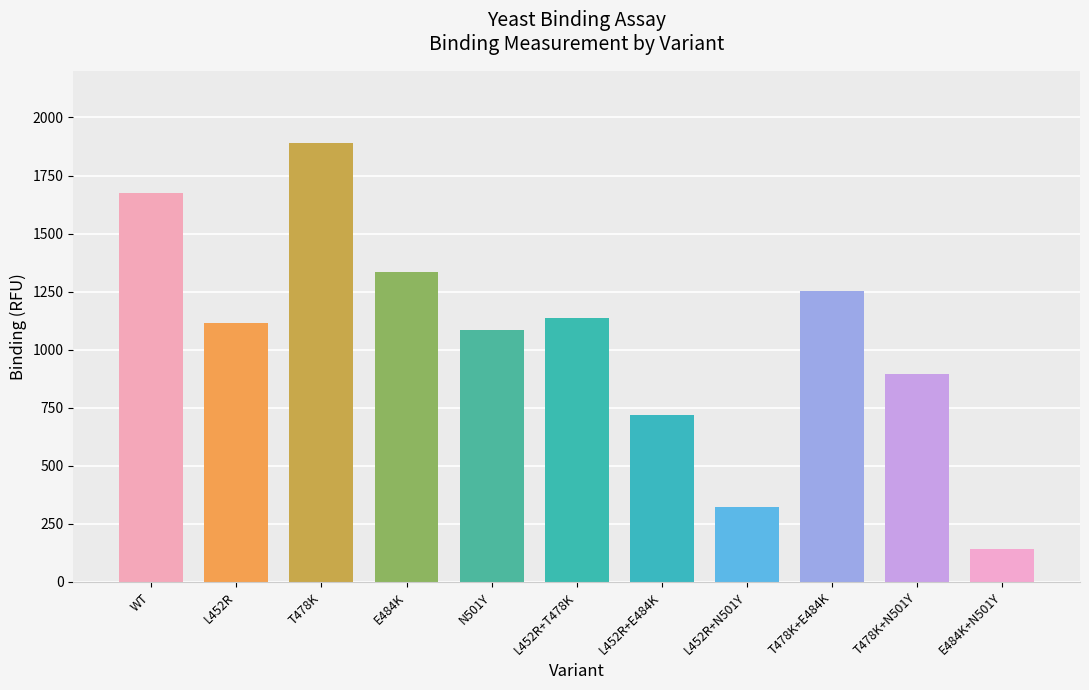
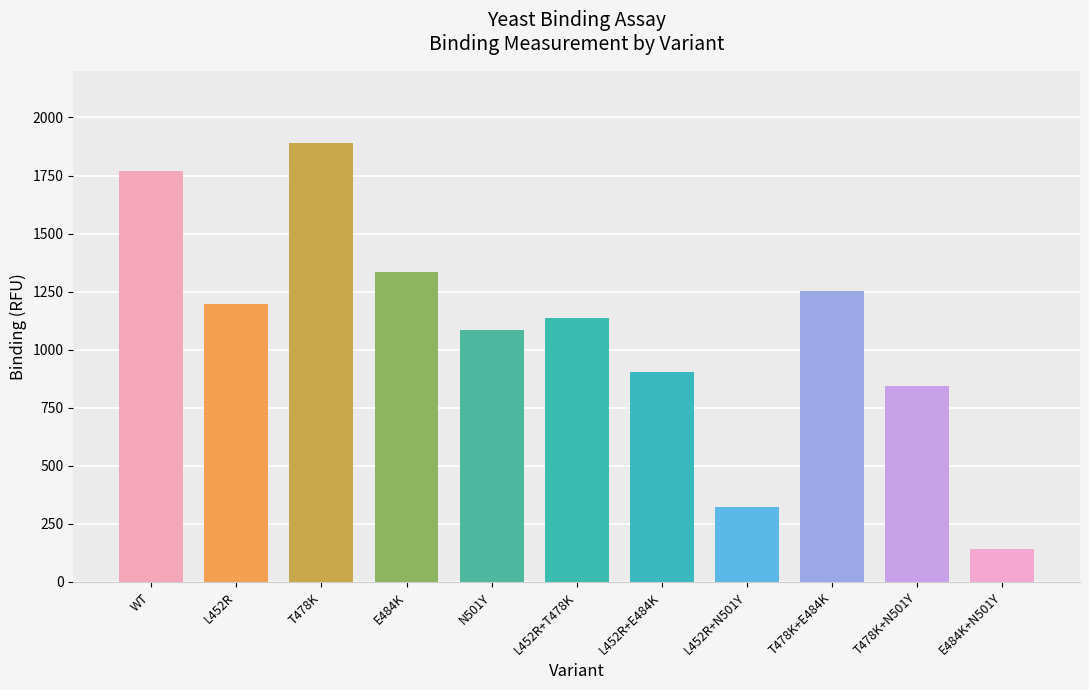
WT: 1670 -> 1770
L452R: 1110 -> 1200
L452R+E484K: 720 -> 900
T478K+N501Y: 900 -> 840
